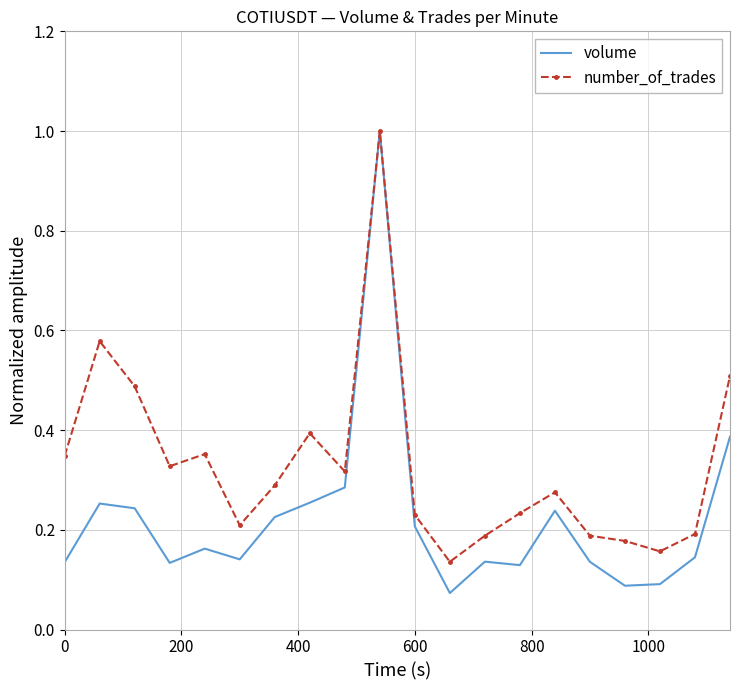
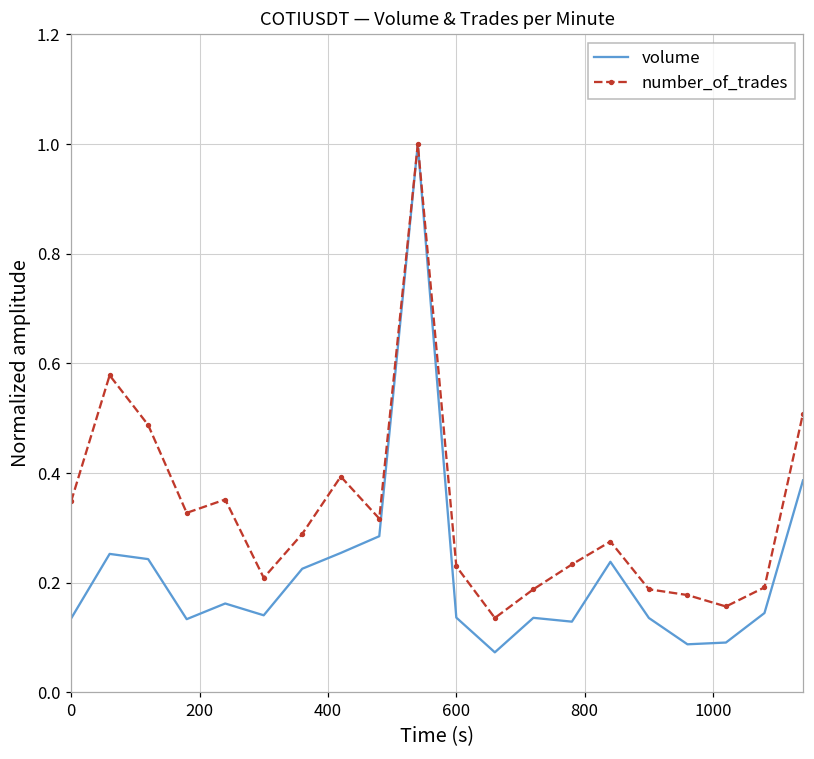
volume, 600: 0.21 -> 0.14
